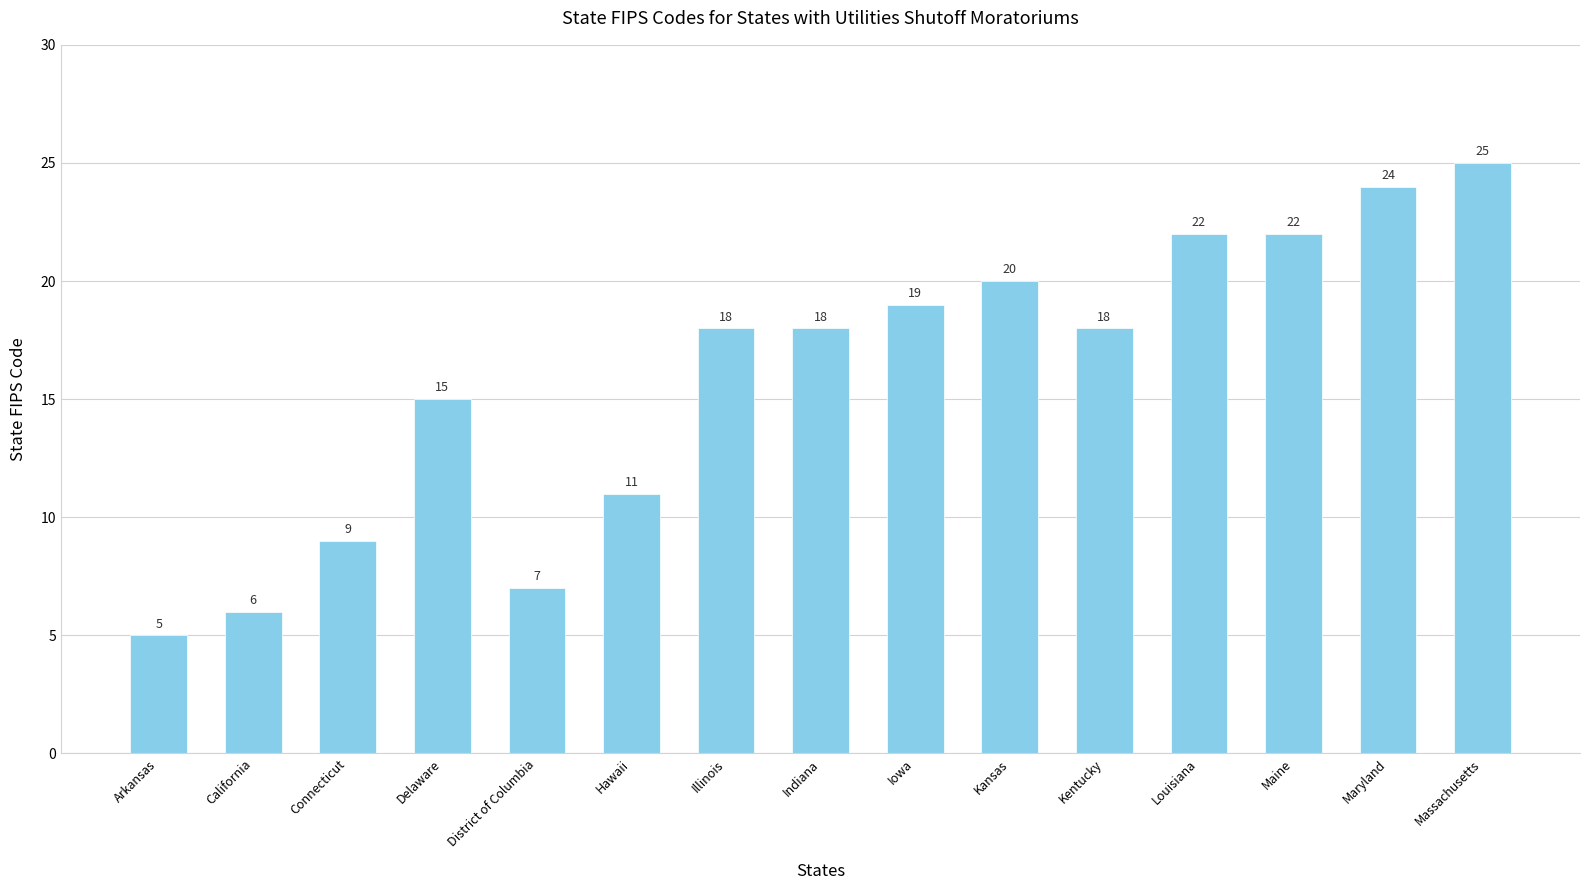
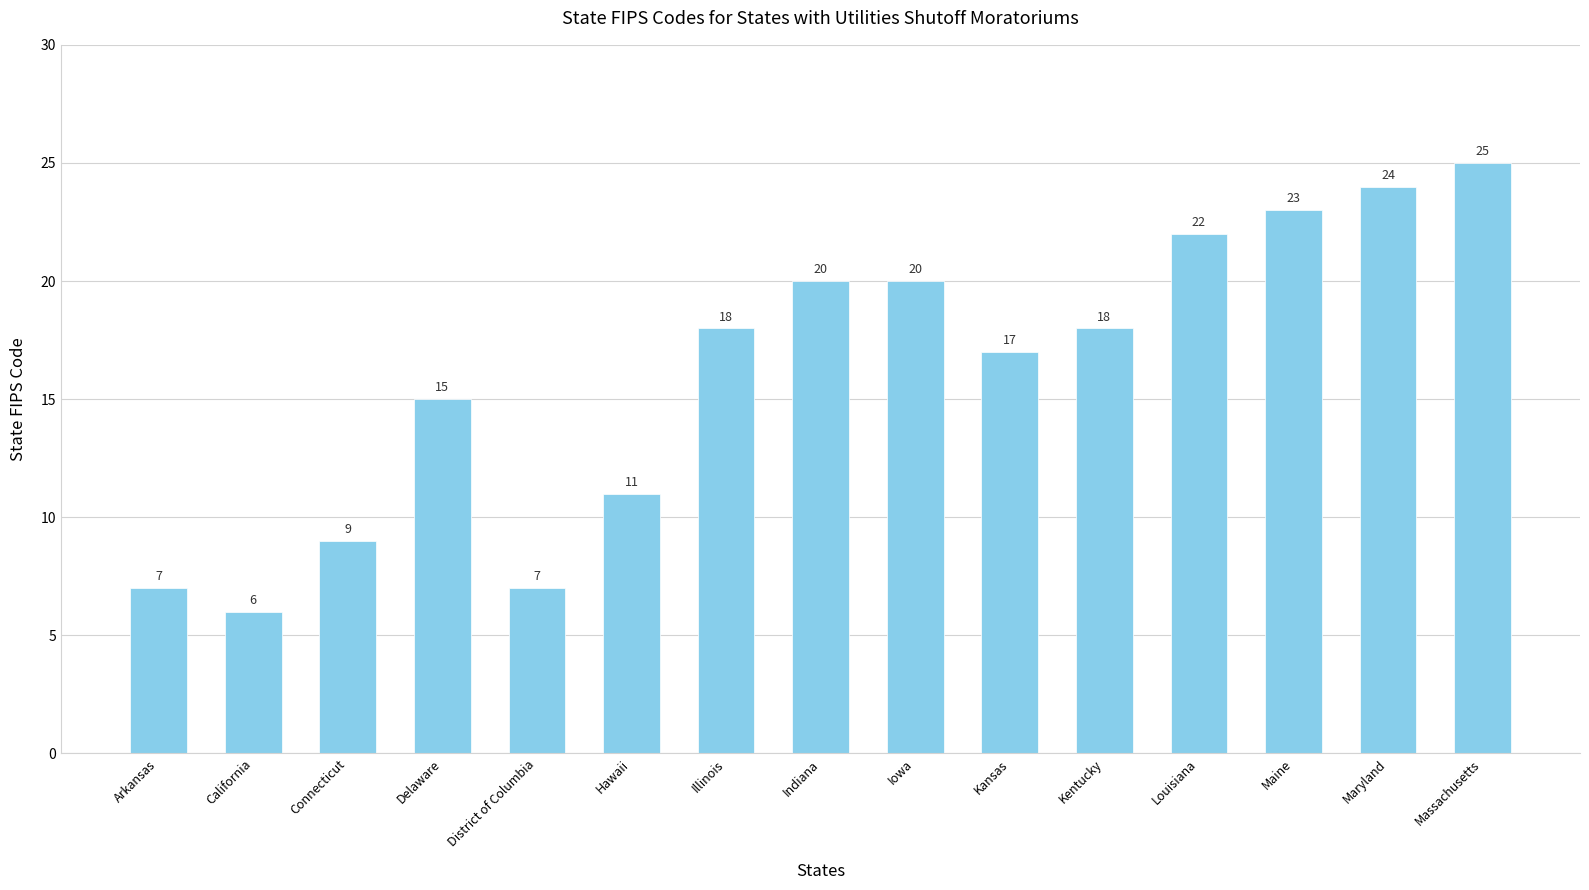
Arkansas: 5 -> 7
Indiana: 18 -> 20
Iowa: 19 -> 20
Kansas: 20 -> 17
Maine: 22 -> 23
